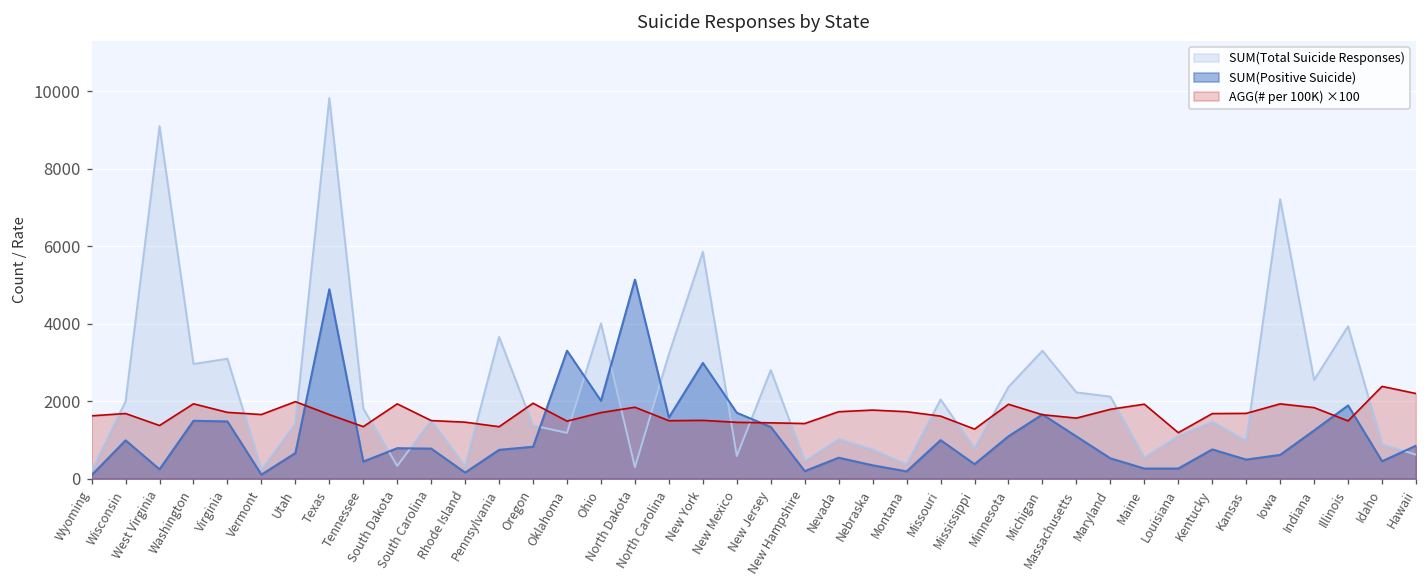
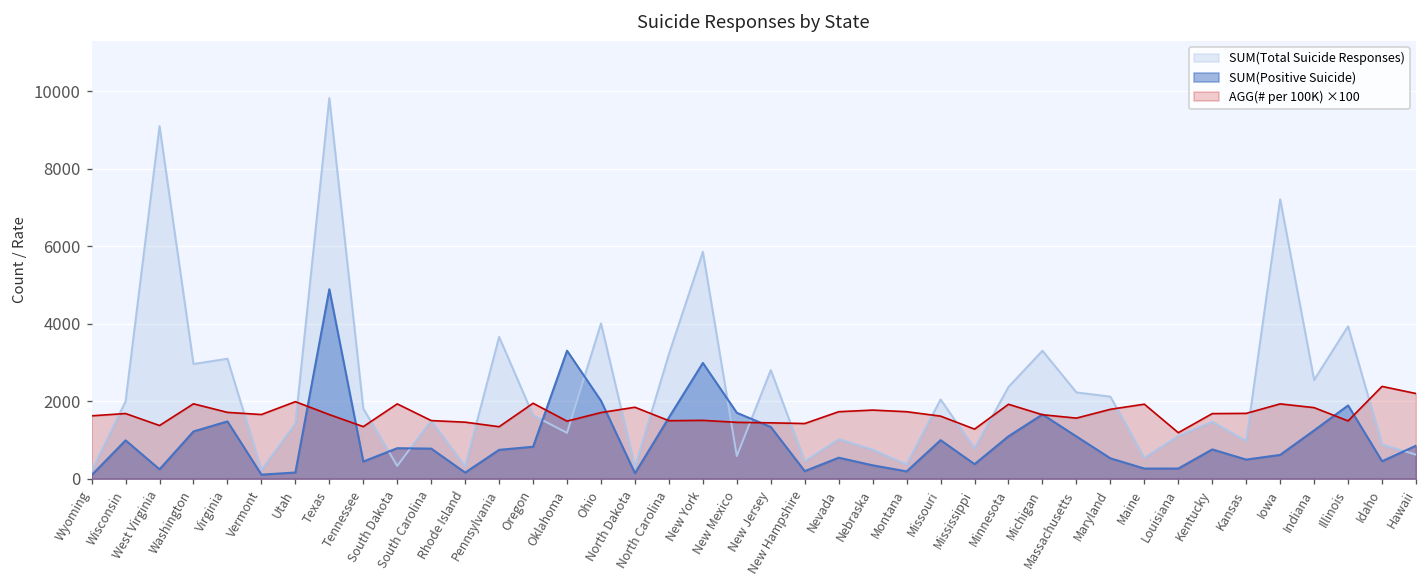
SUM(Positive Suicide), Washington: 1500 -> 1200
SUM(Positive Suicide), Utah: 700 -> 200
SUM(Total Suicide Responses), Oregon: 1400 -> 1600
SUM(Positive Suicide), North Dakota: 5100 -> 100
